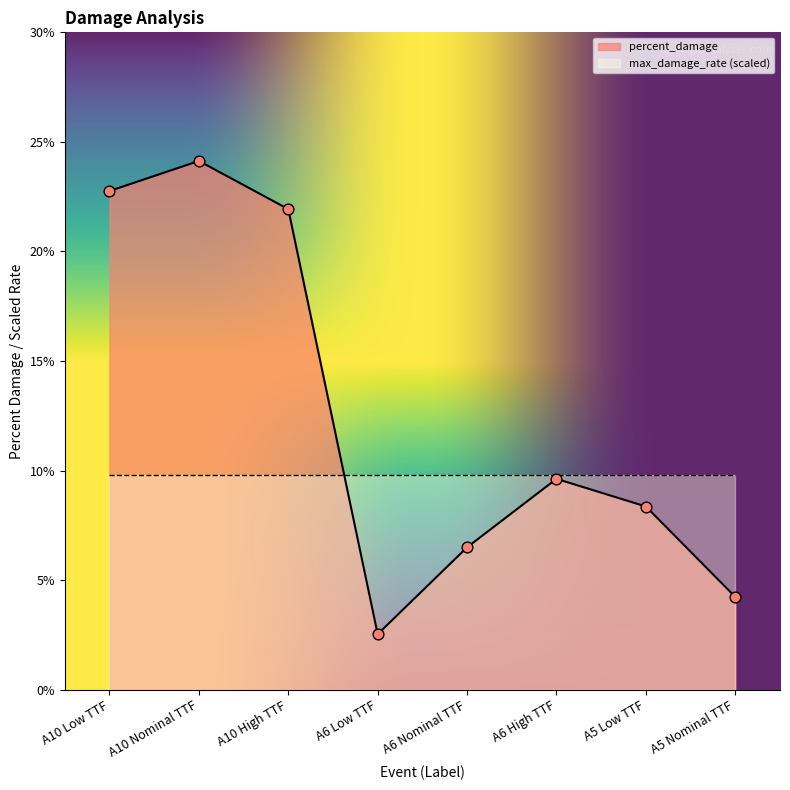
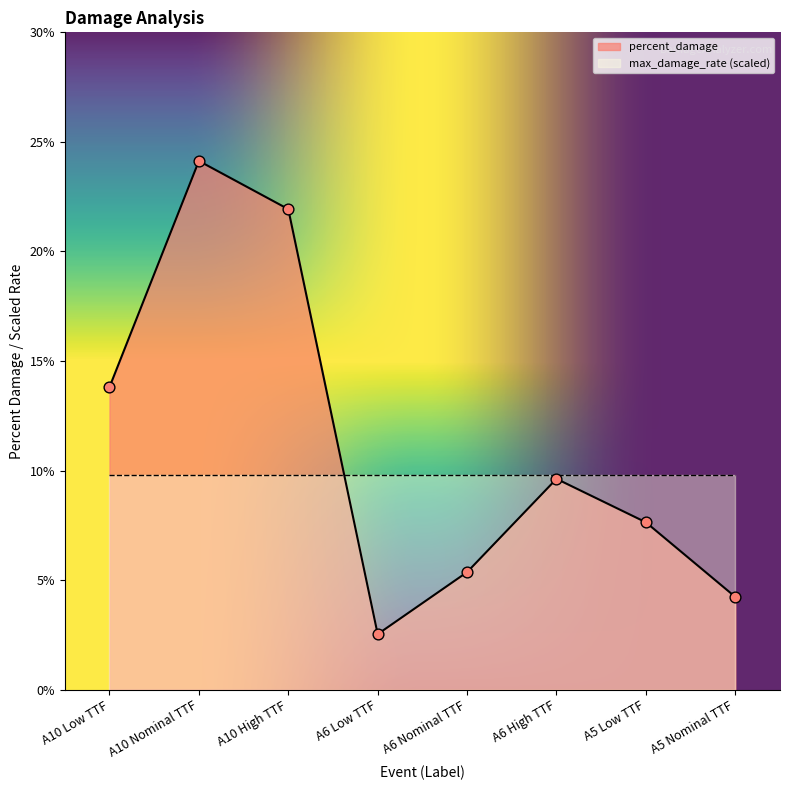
percent_damage, A10 Low TTF: 22.8% -> 13.8%
percent_damage, A6 Nominal TTF: 6.5% -> 5.4%
percent_damage, A5 Low TTF: 8.4% -> 7.6%
